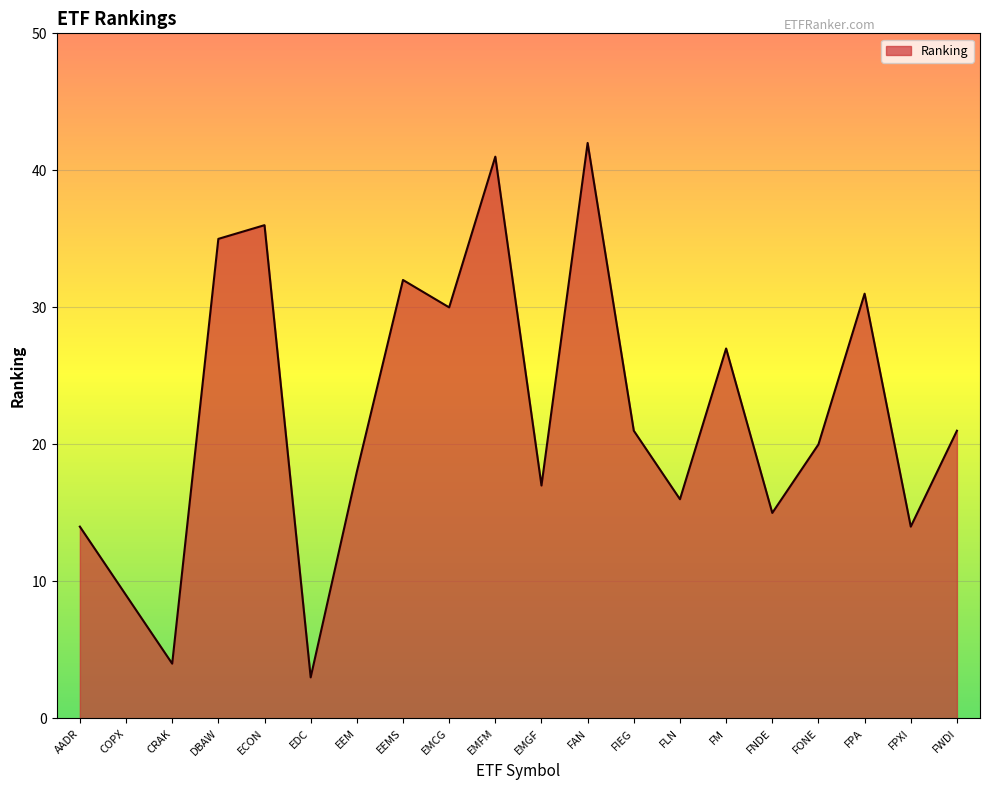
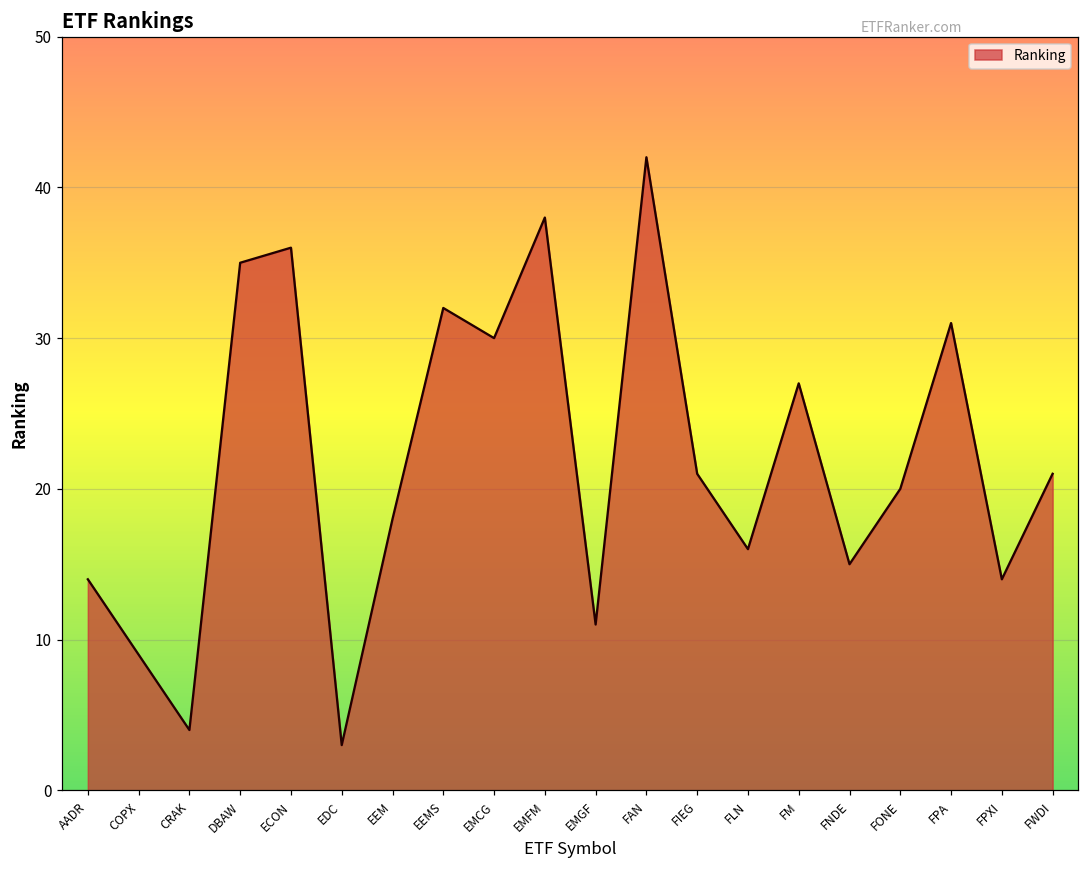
EMFM: 41 -> 38
EMGF: 17 -> 11
